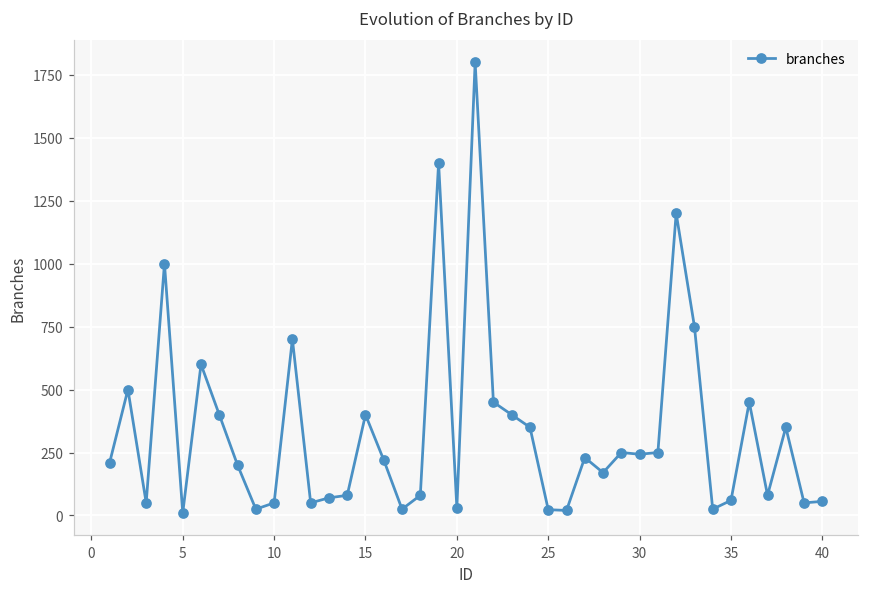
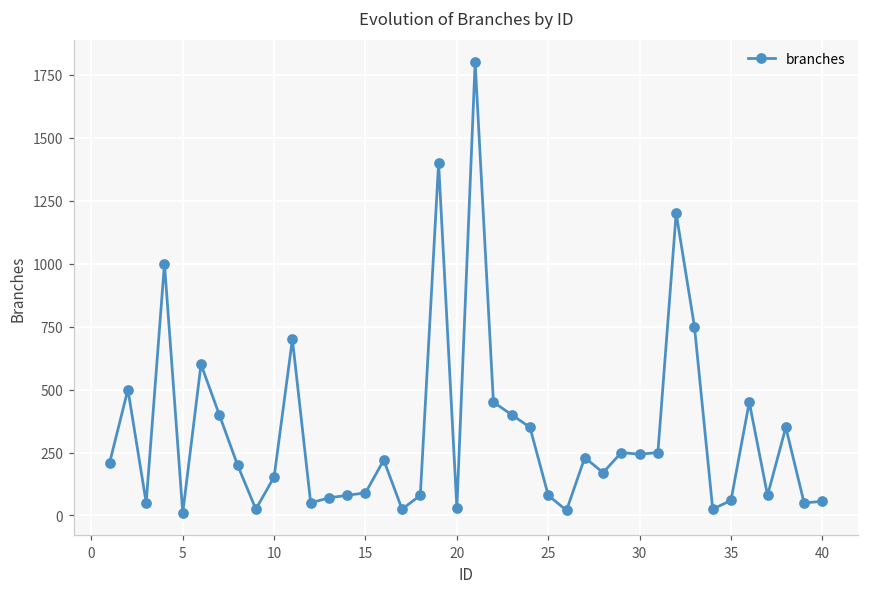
10: 50 -> 150
15: 400 -> 90
25: 20 -> 80
